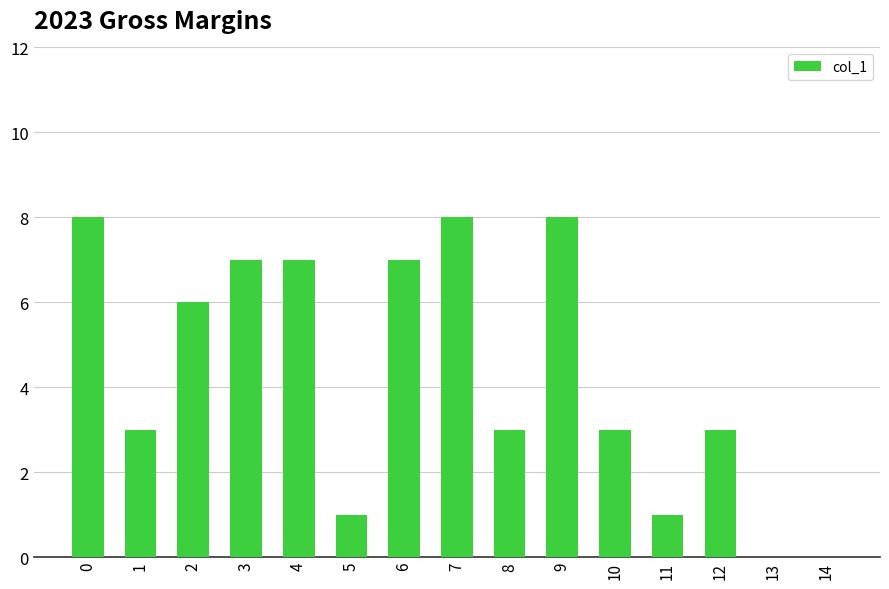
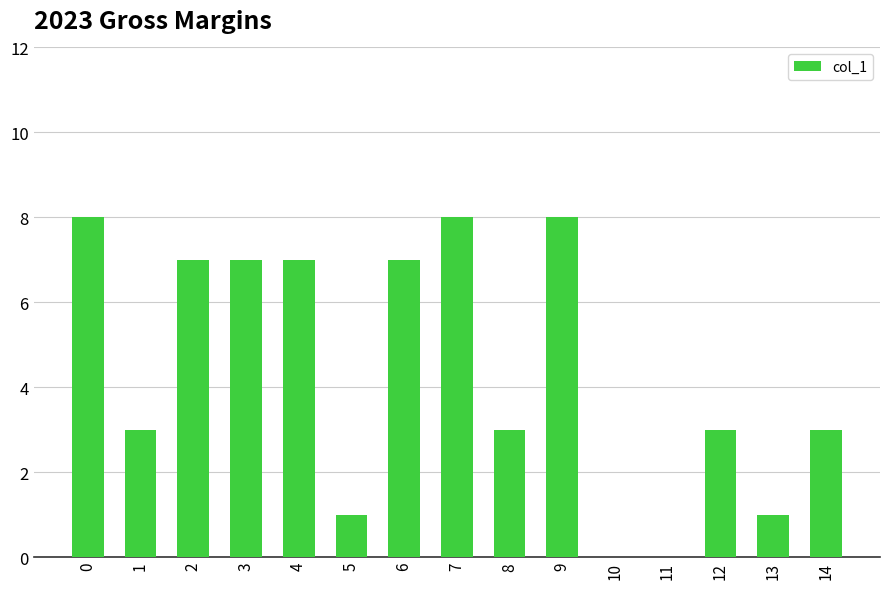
2: 6 -> 7
10: 3 -> 0
11: 1 -> 0
13: 0 -> 1
14: 0 -> 3
